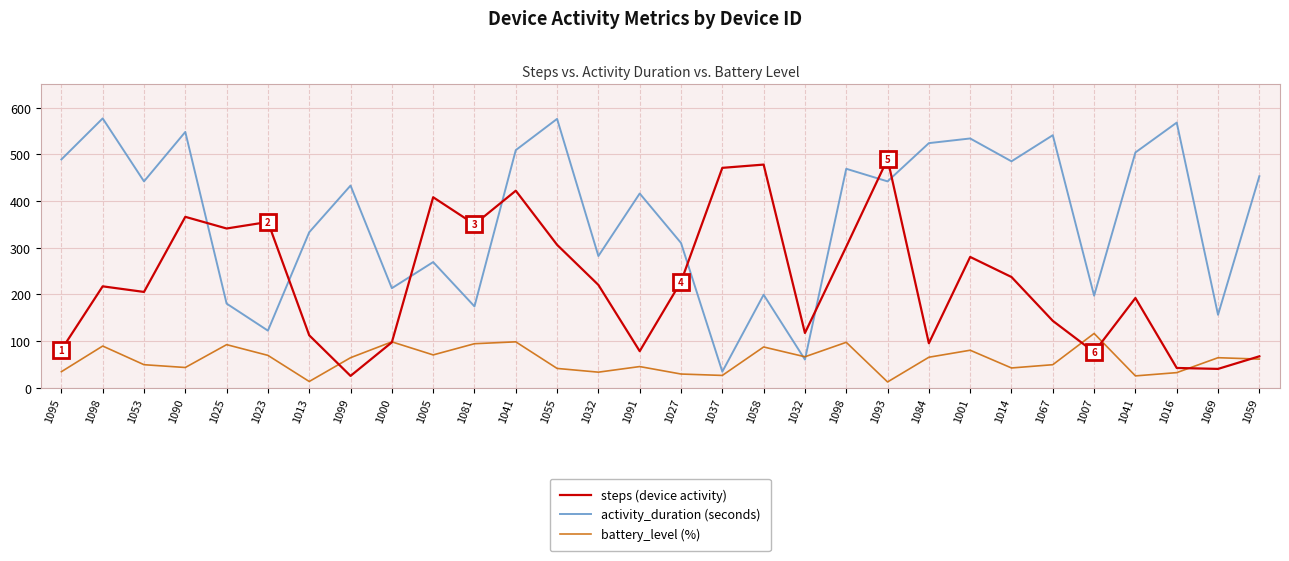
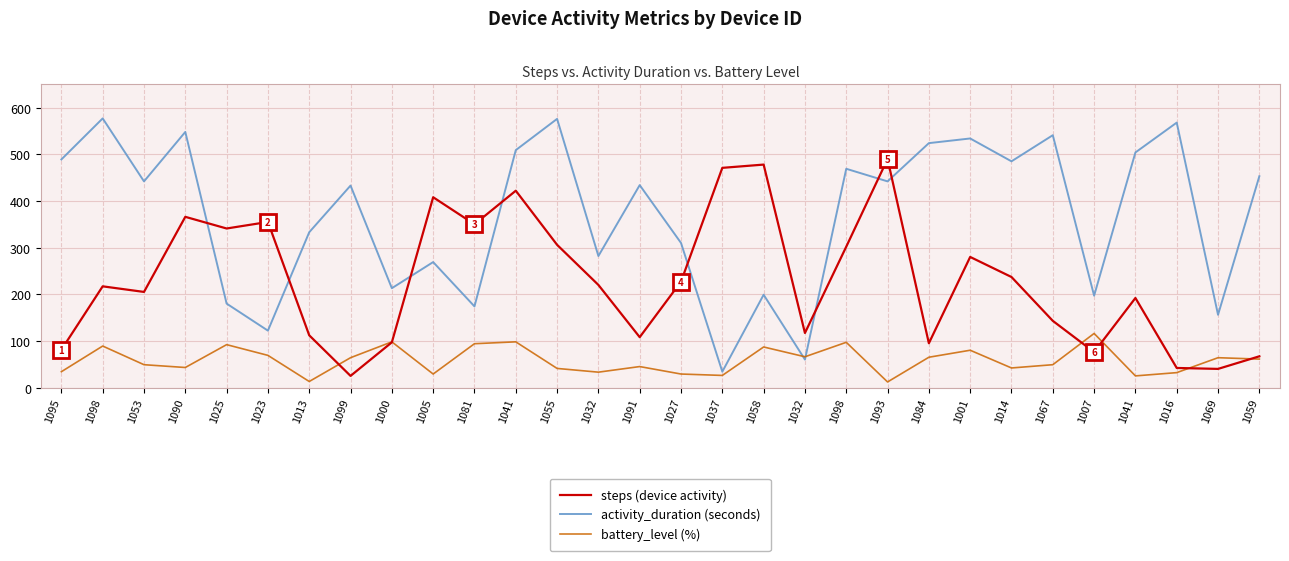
battery_level (%), 1005: 70 -> 30
steps (device activity), 1091: 80 -> 110
activity_duration (seconds), 1091: 420 -> 430
